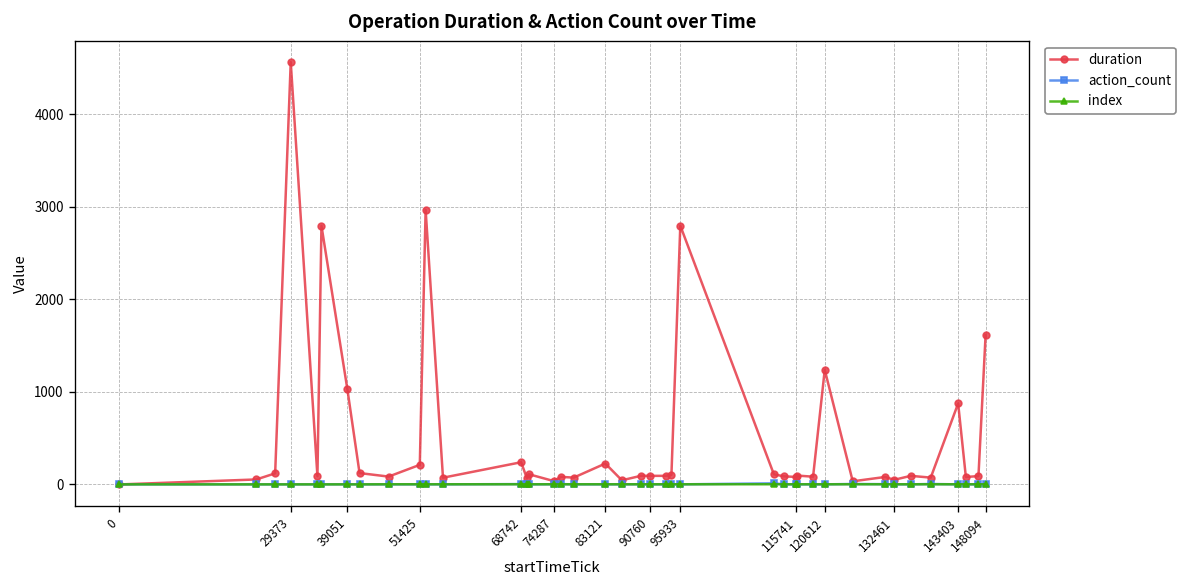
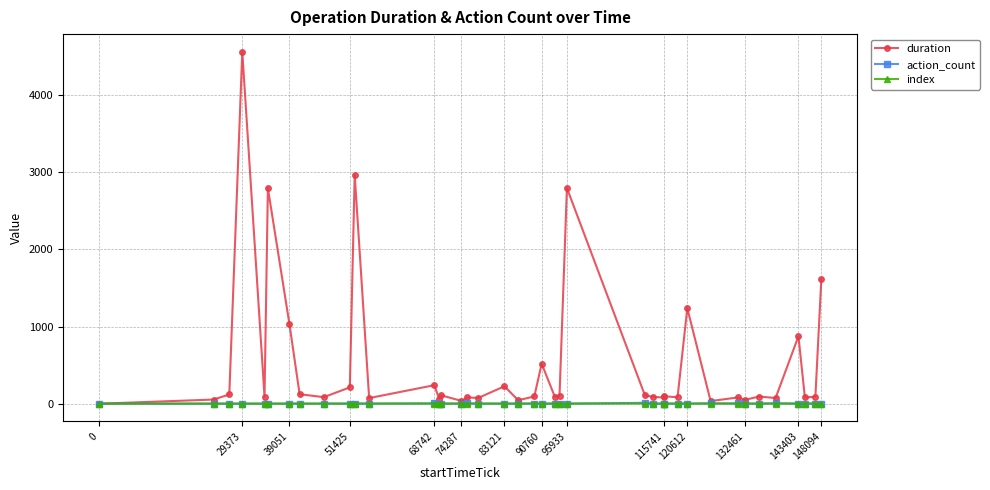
duration, 90760: 100 -> 500
